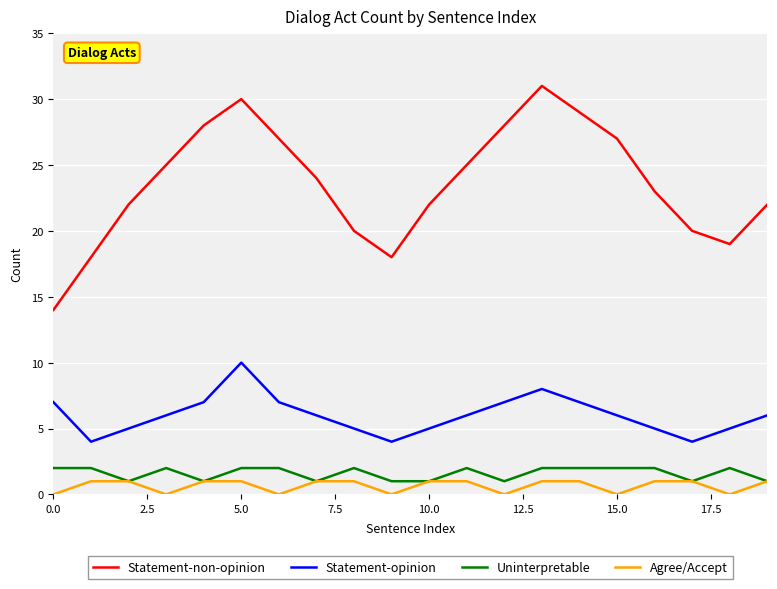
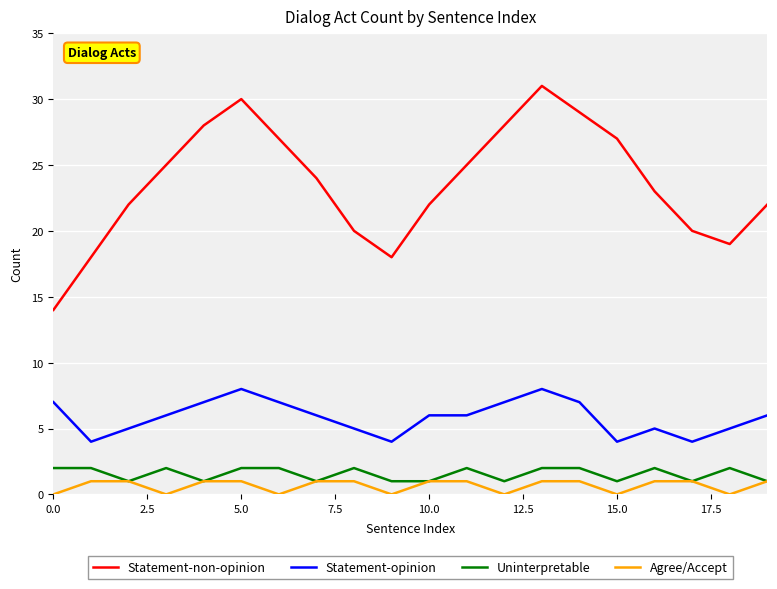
Statement-opinion, 5.0: 10 -> 8
Statement-opinion, 10.0: 5 -> 6
Statement-opinion, 15.0: 6 -> 4
Uninterpretable, 15.0: 2 -> 1
